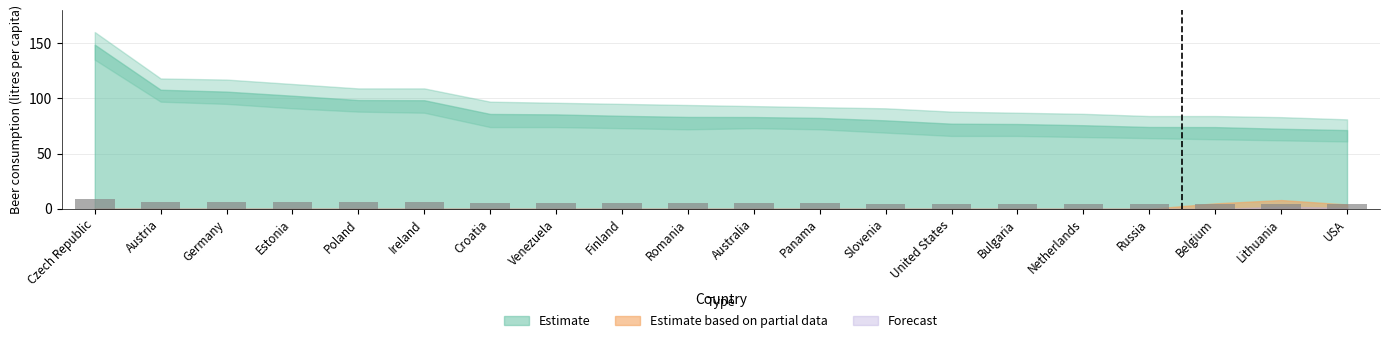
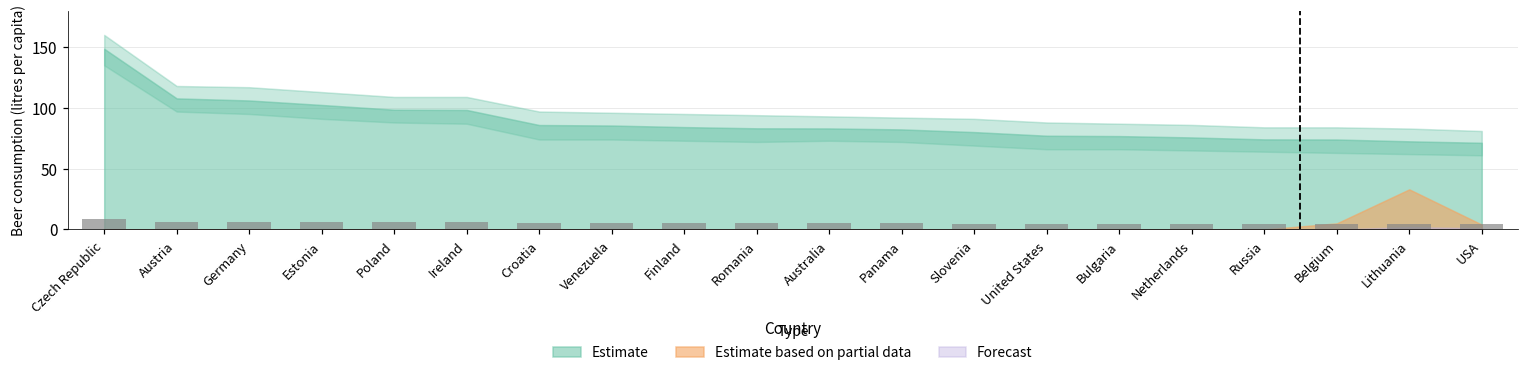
Estimate based on partial data, Lithuania: 8 -> 33
